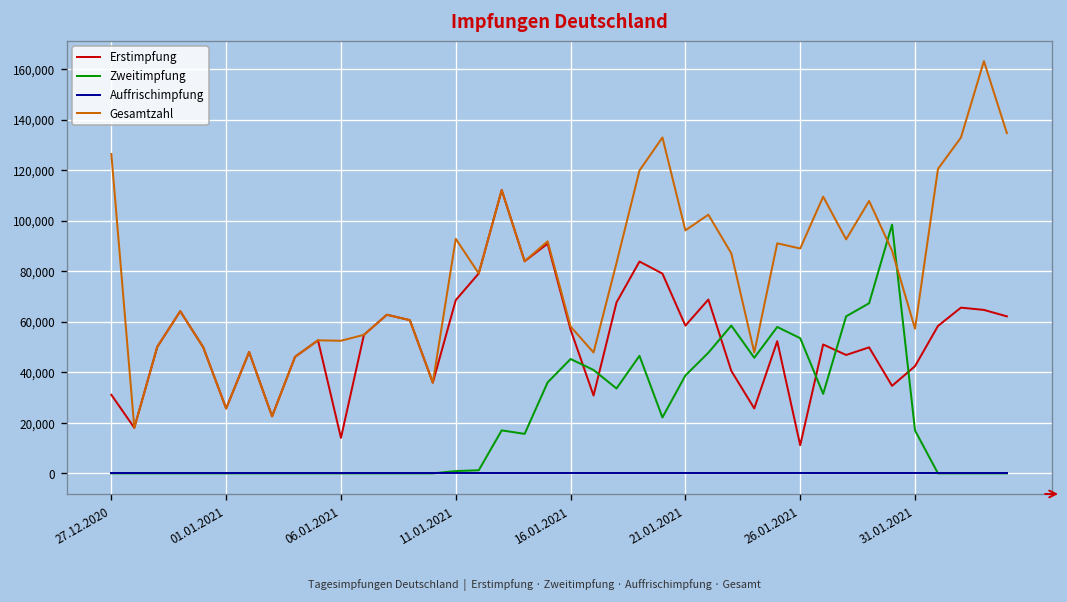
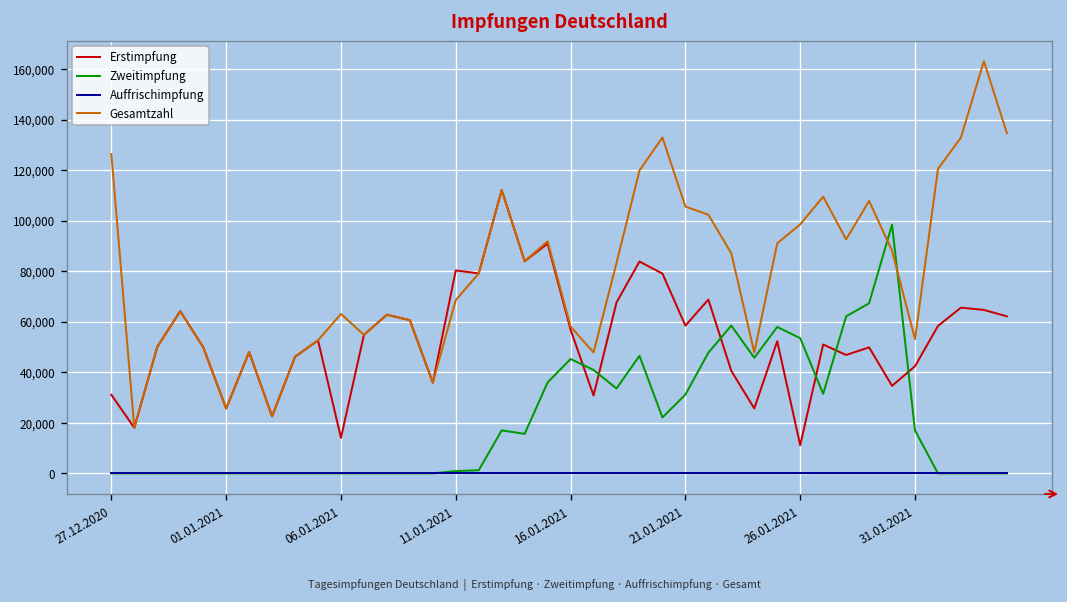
Gesamtzahl, 06.01.2021: 52,000 -> 63,000
Erstimpfung, 11.01.2021: 69,000 -> 80,000
Gesamtzahl, 11.01.2021: 93,000 -> 69,000
Zweitimpfung, 21.01.2021: 39,000 -> 31,000
Gesamtzahl, 21.01.2021: 96,000 -> 106,000
Gesamtzahl, 26.01.2021: 89,000 -> 99,000
Gesamtzahl, 31.01.2021: 57,000 -> 53,000
